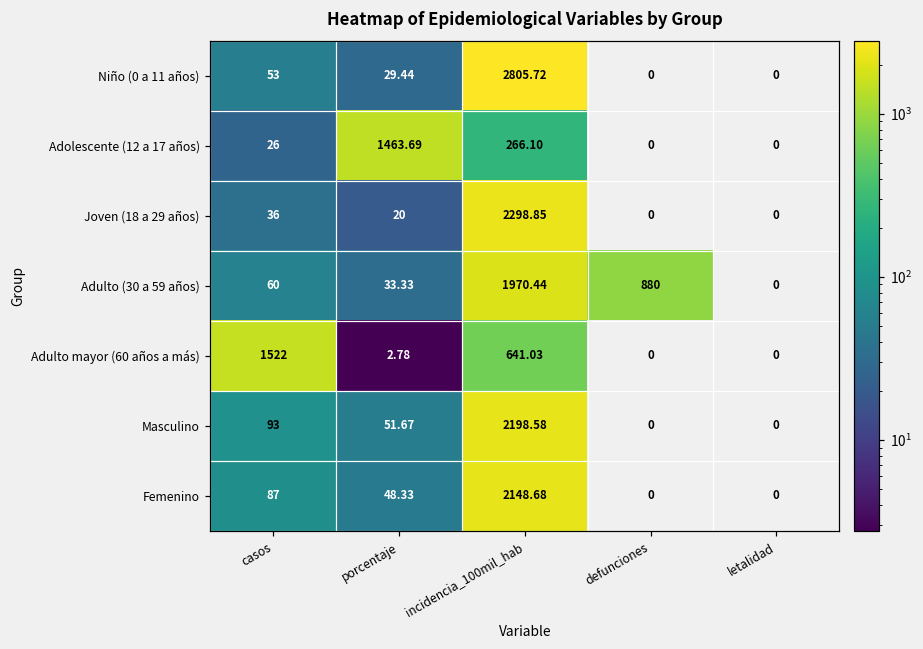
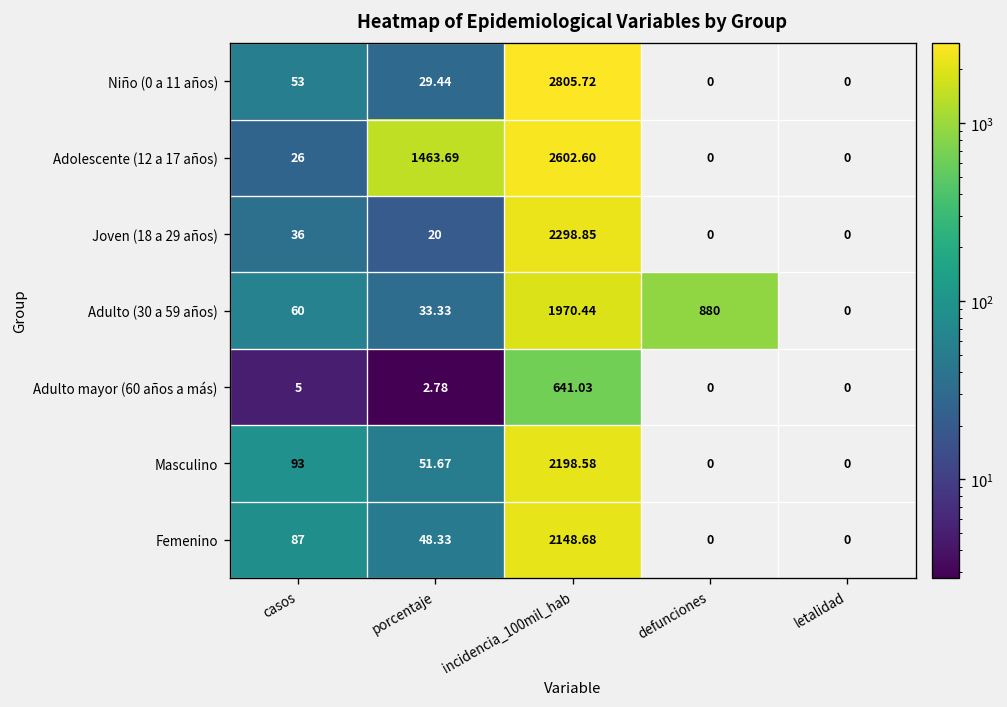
Adolescente (12 a 17 años), incidencia_100mil_hab: 266.10 -> 2602.60
Adulto mayor (60 años a más), casos: 1522 -> 5
